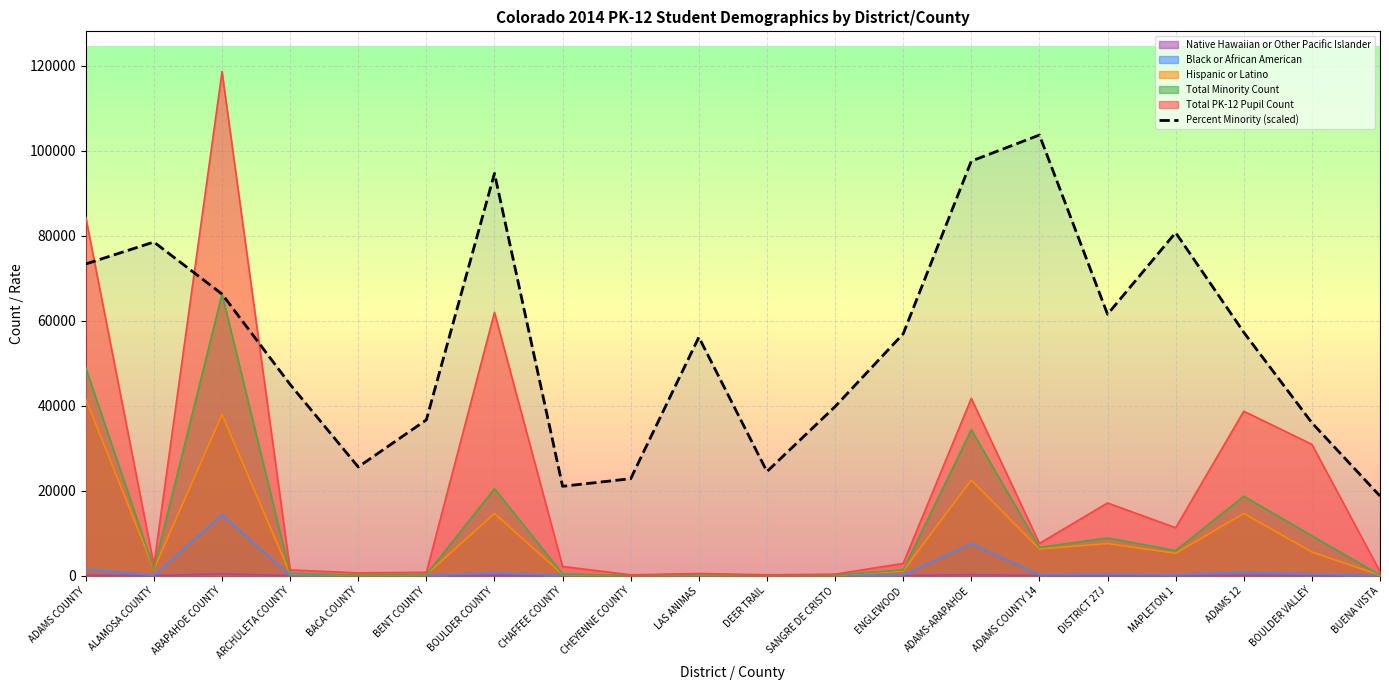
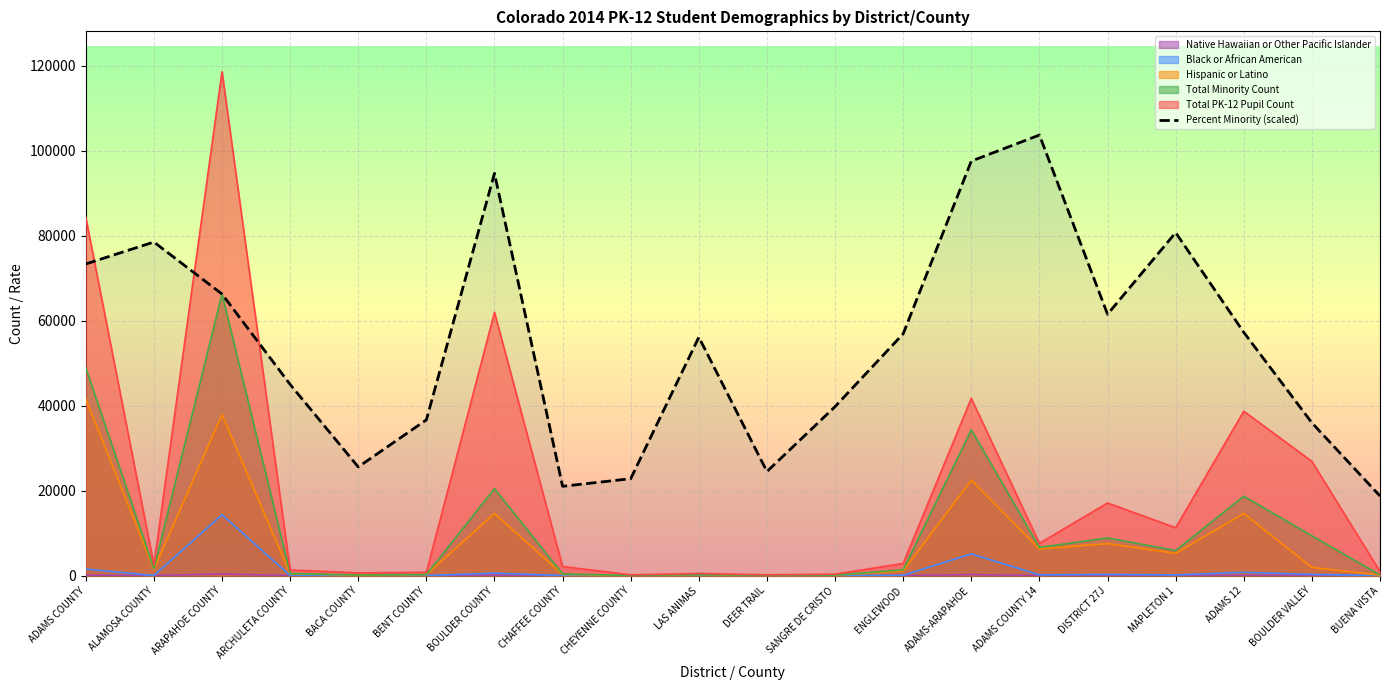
Black or African American, ADAMS-ARAPAHOE: 8000 -> 5000
Hispanic or Latino, BOULDER VALLEY: 6000 -> 2000
Total PK-12 Pupil Count, BOULDER VALLEY: 31000 -> 27000
